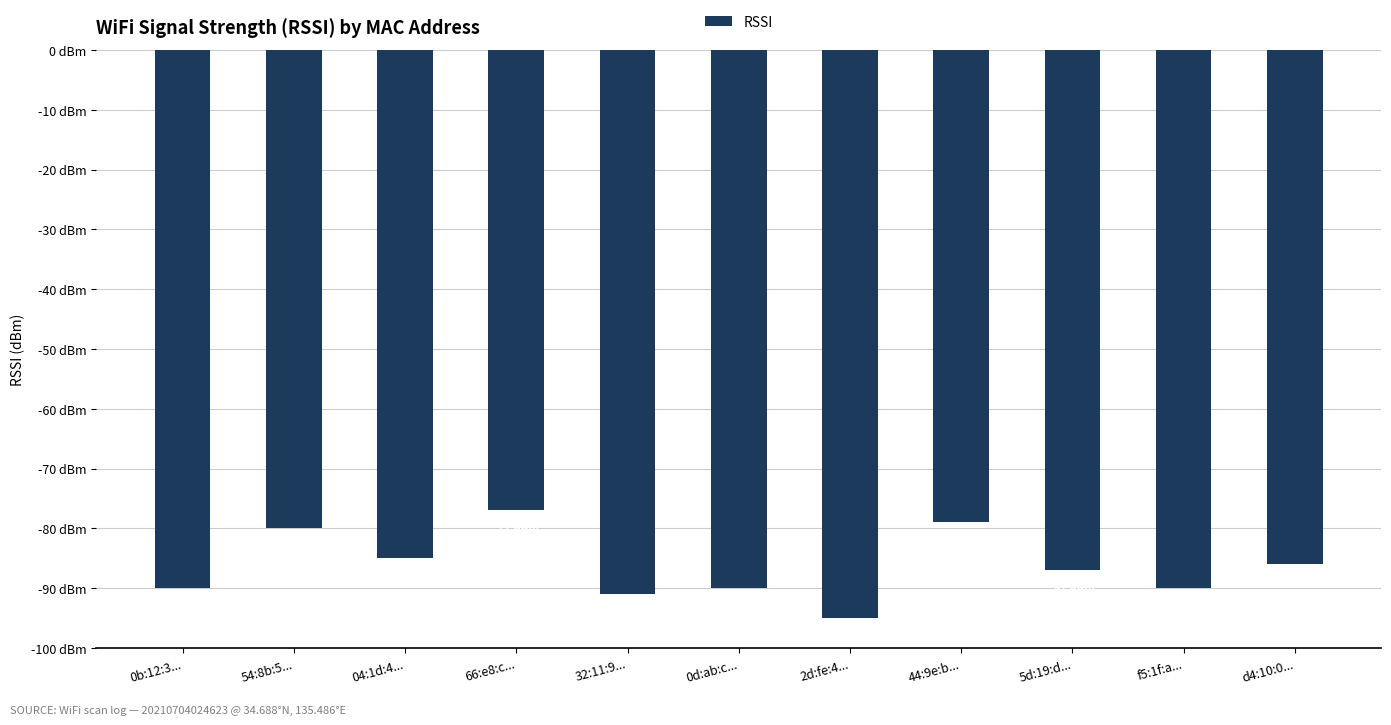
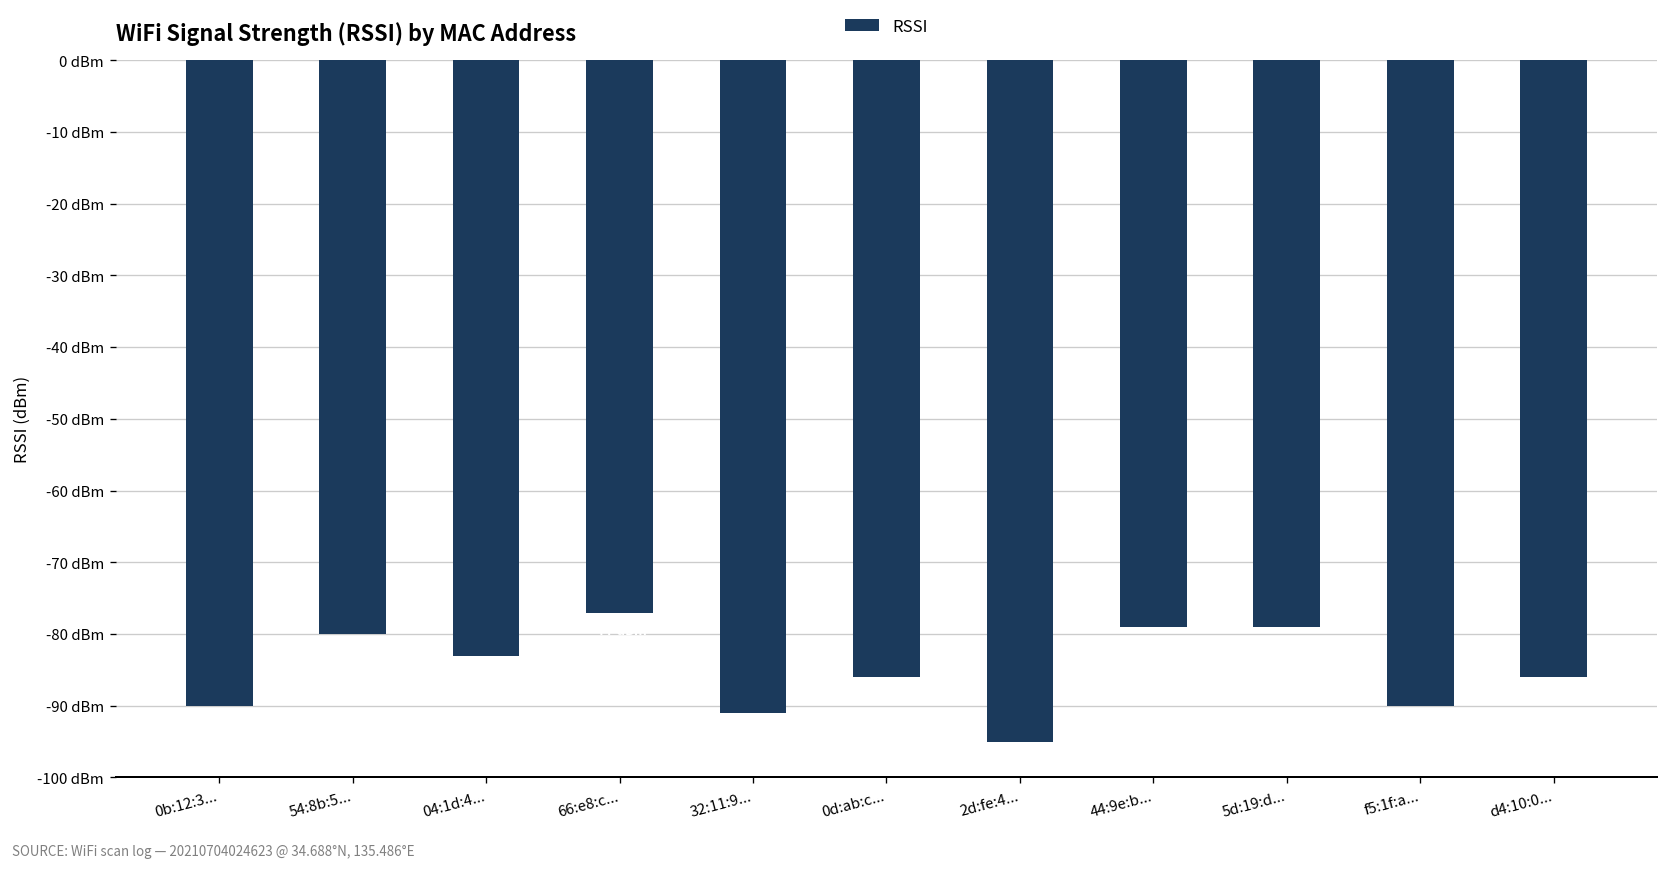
04:1d:4...: -85 dBm -> -83 dBm
0d:ab:c...: -90 dBm -> -86 dBm
5d:19:d...: -87 dBm -> -79 dBm
